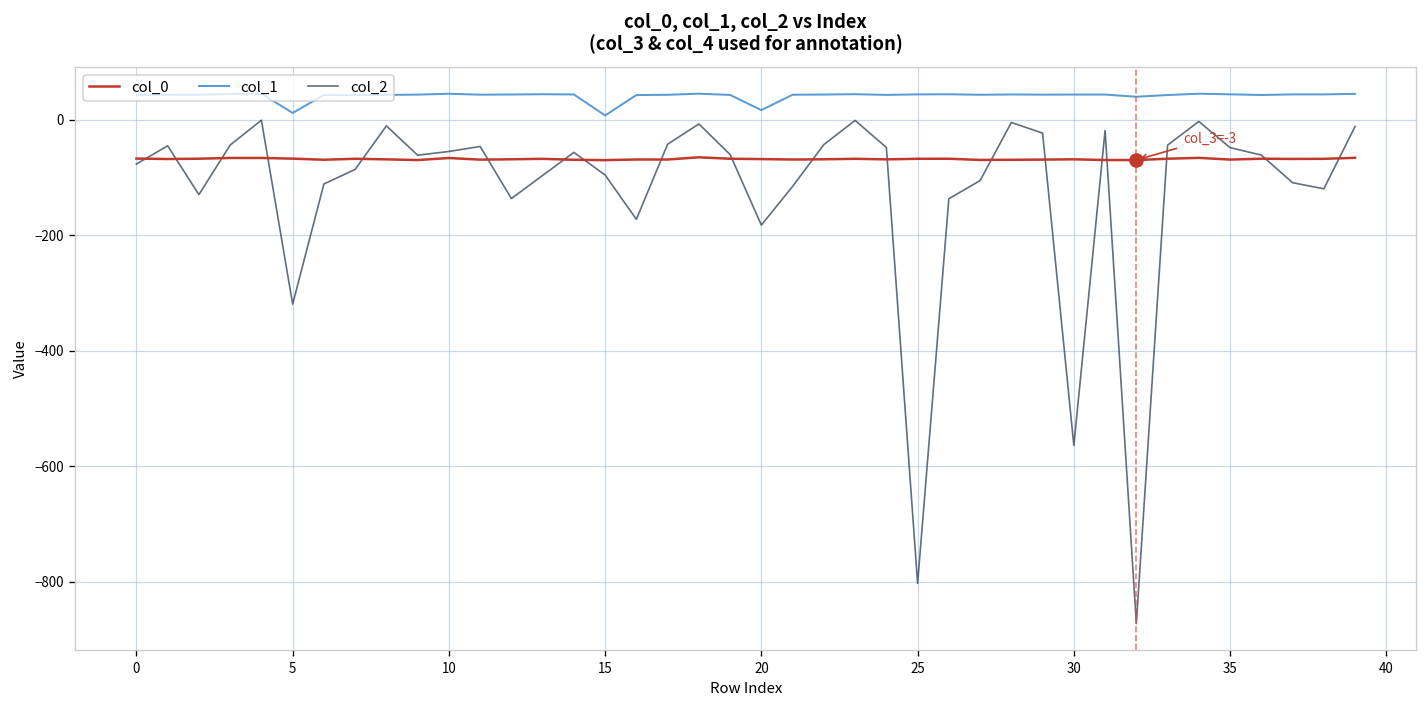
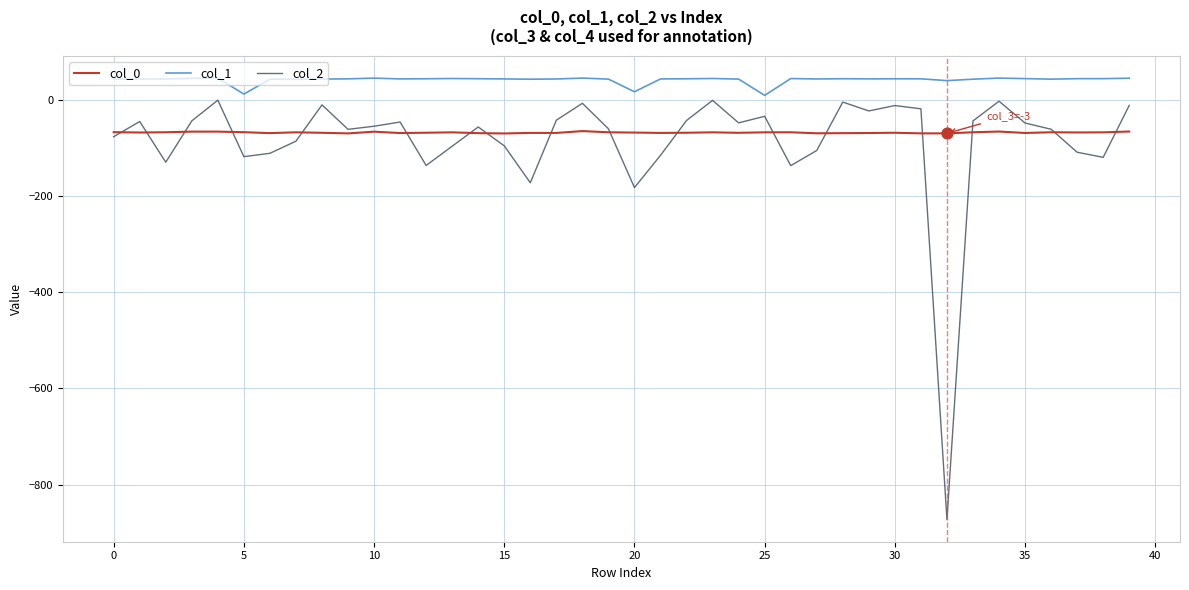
col_2, 5: -320 -> -120
col_1, 15: 10 -> 40
col_1, 25: 40 -> 10
col_2, 25: -800 -> -30
col_2, 30: -560 -> -10
